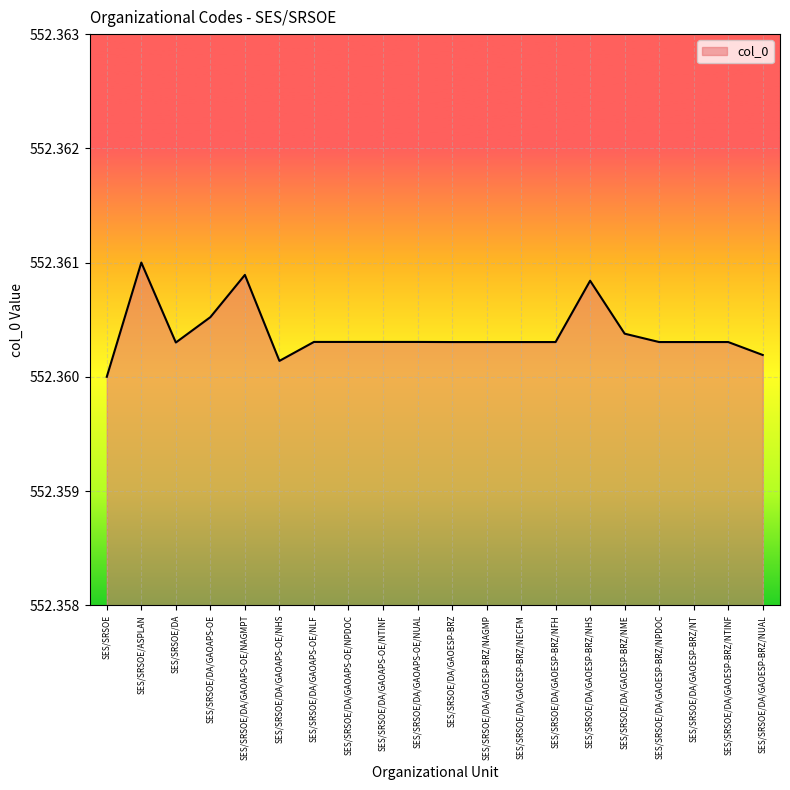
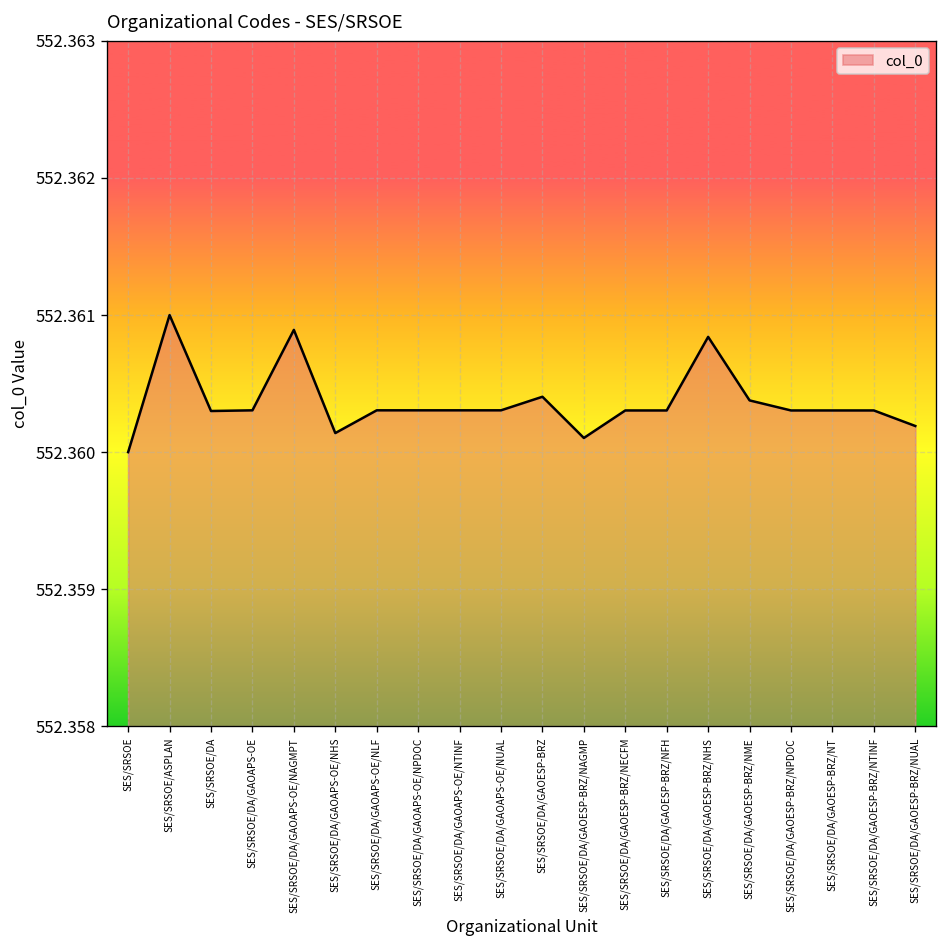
SES/SRSOE/DA/GAOAPS-OE: 552.36052 -> 552.36031
SES/SRSOE/DA/GAOESP-BRZ: 552.36030 -> 552.36040
SES/SRSOE/DA/GAOESP-BRZ/NAGMP: 552.36030 -> 552.36010
